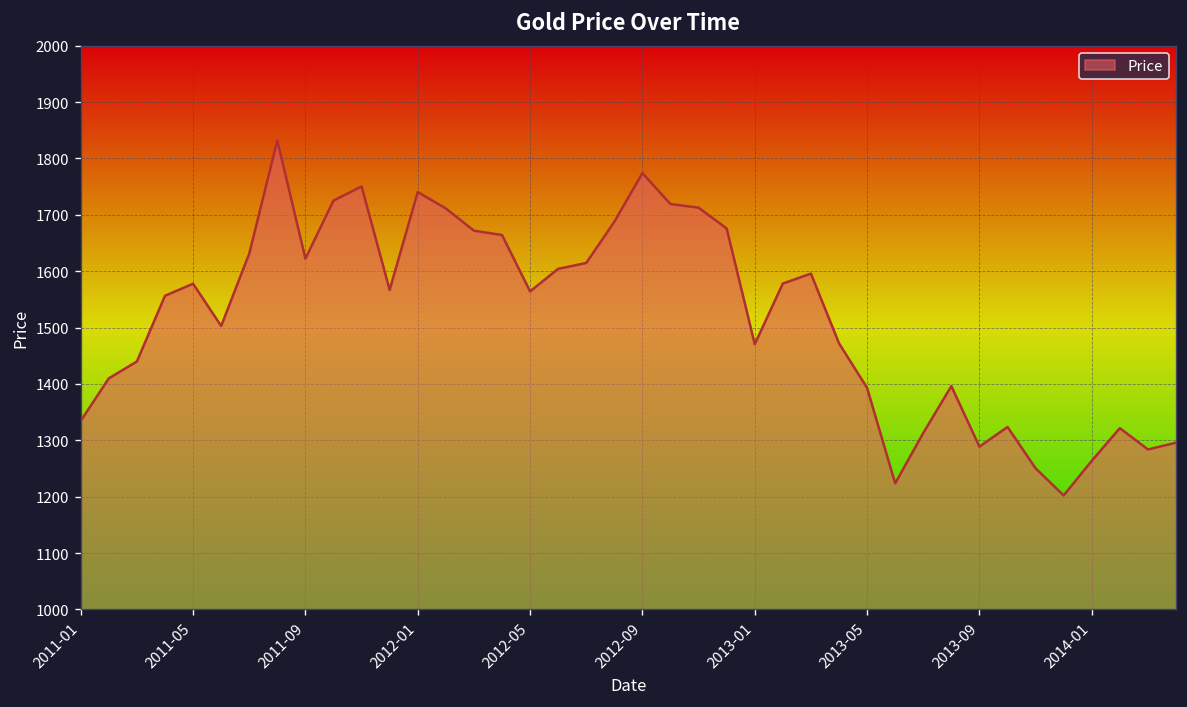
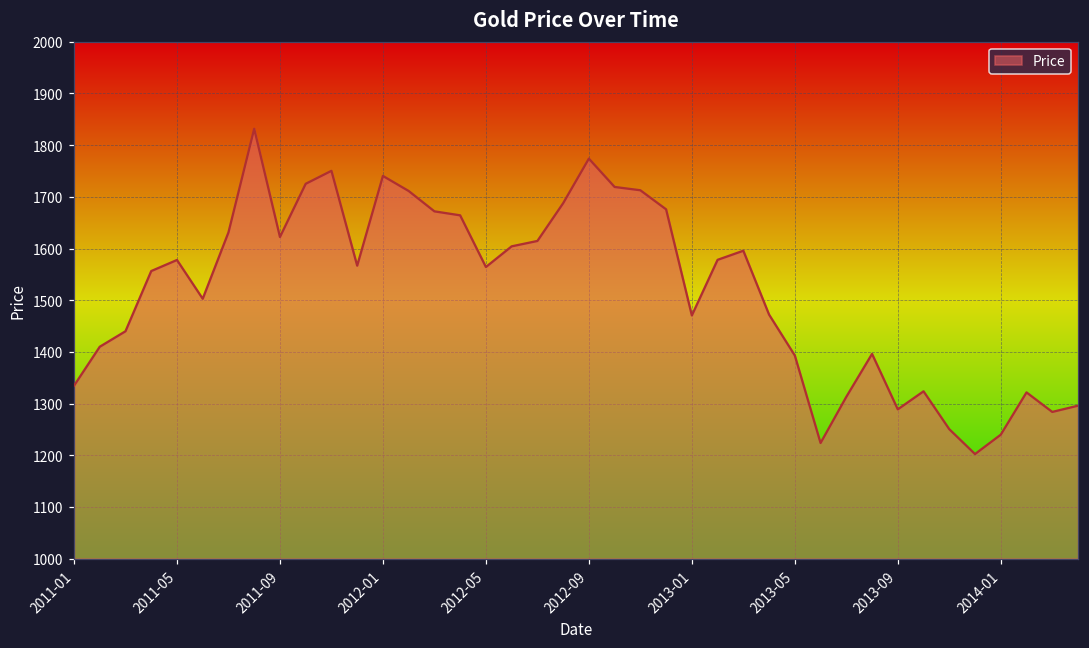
2014-01: 1260 -> 1240
